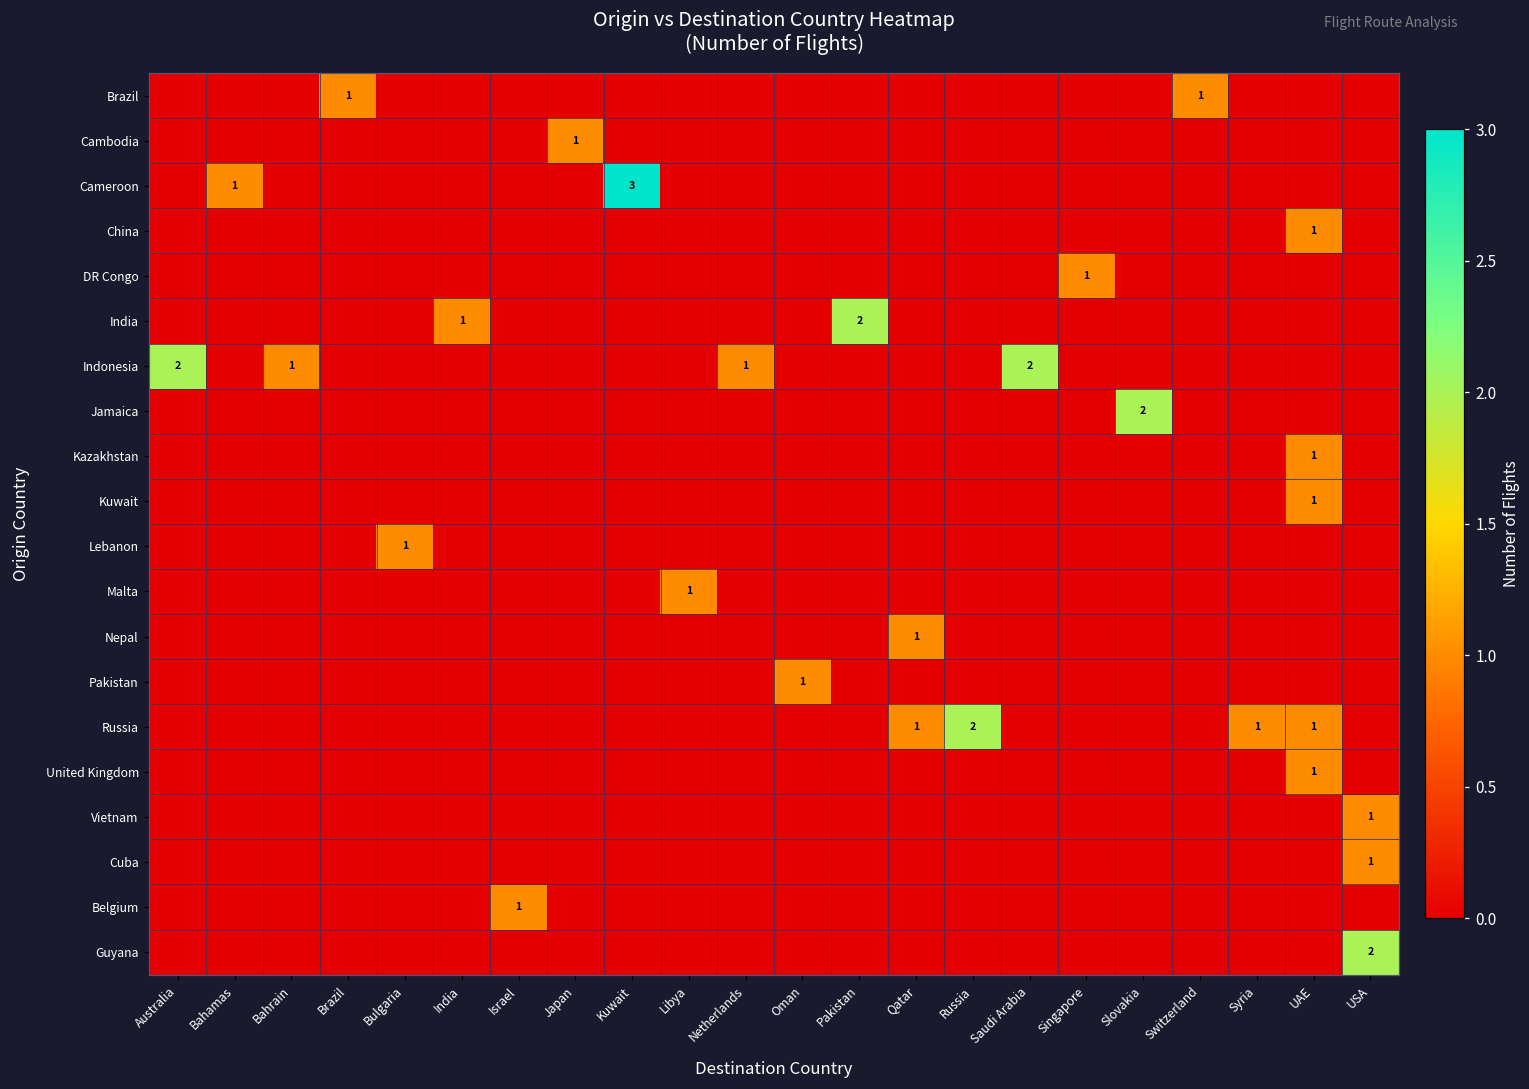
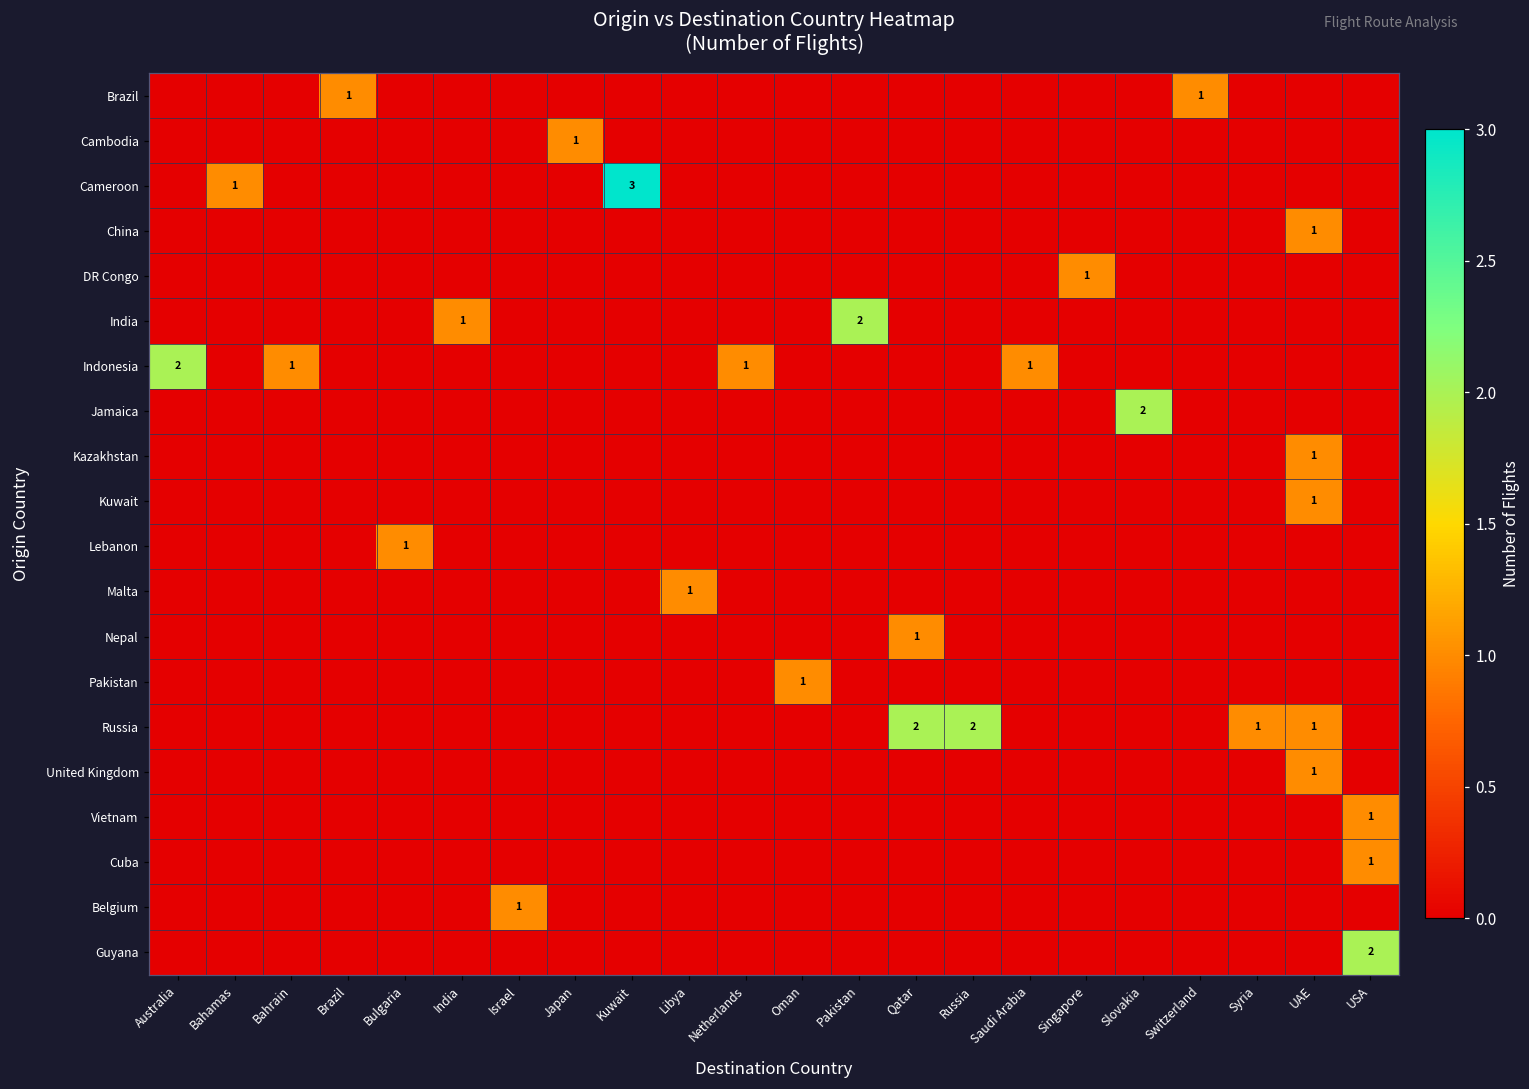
Indonesia, Saudi Arabia: 2 -> 1
Russia, Qatar: 1 -> 2
